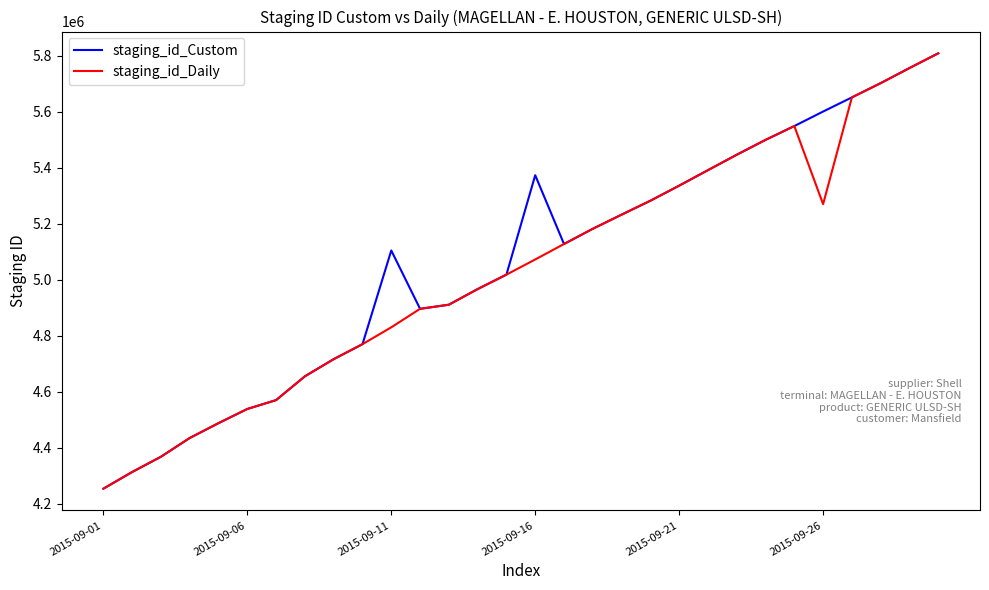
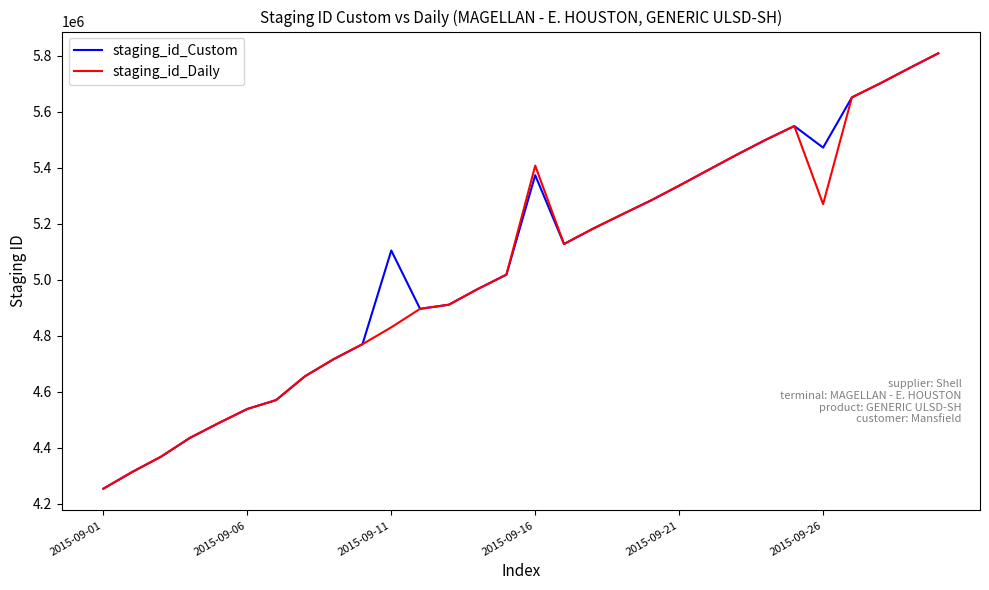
staging_id_Daily, 2015-09-16: 5070000 -> 5410000
staging_id_Custom, 2015-09-26: 5600000 -> 5470000
